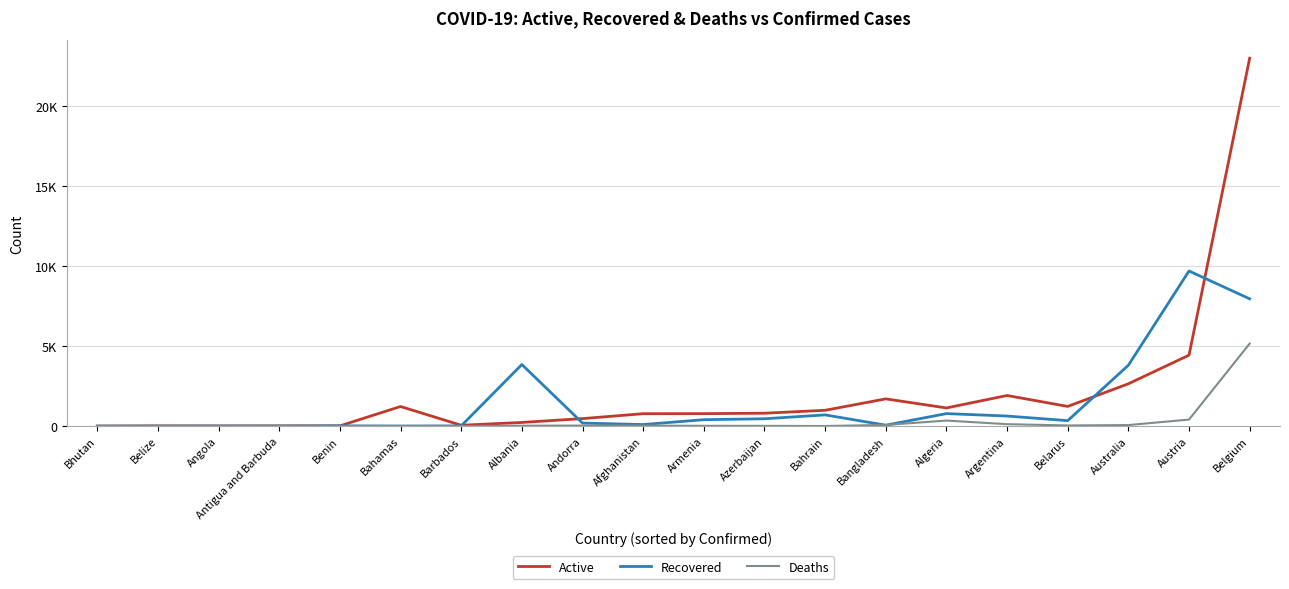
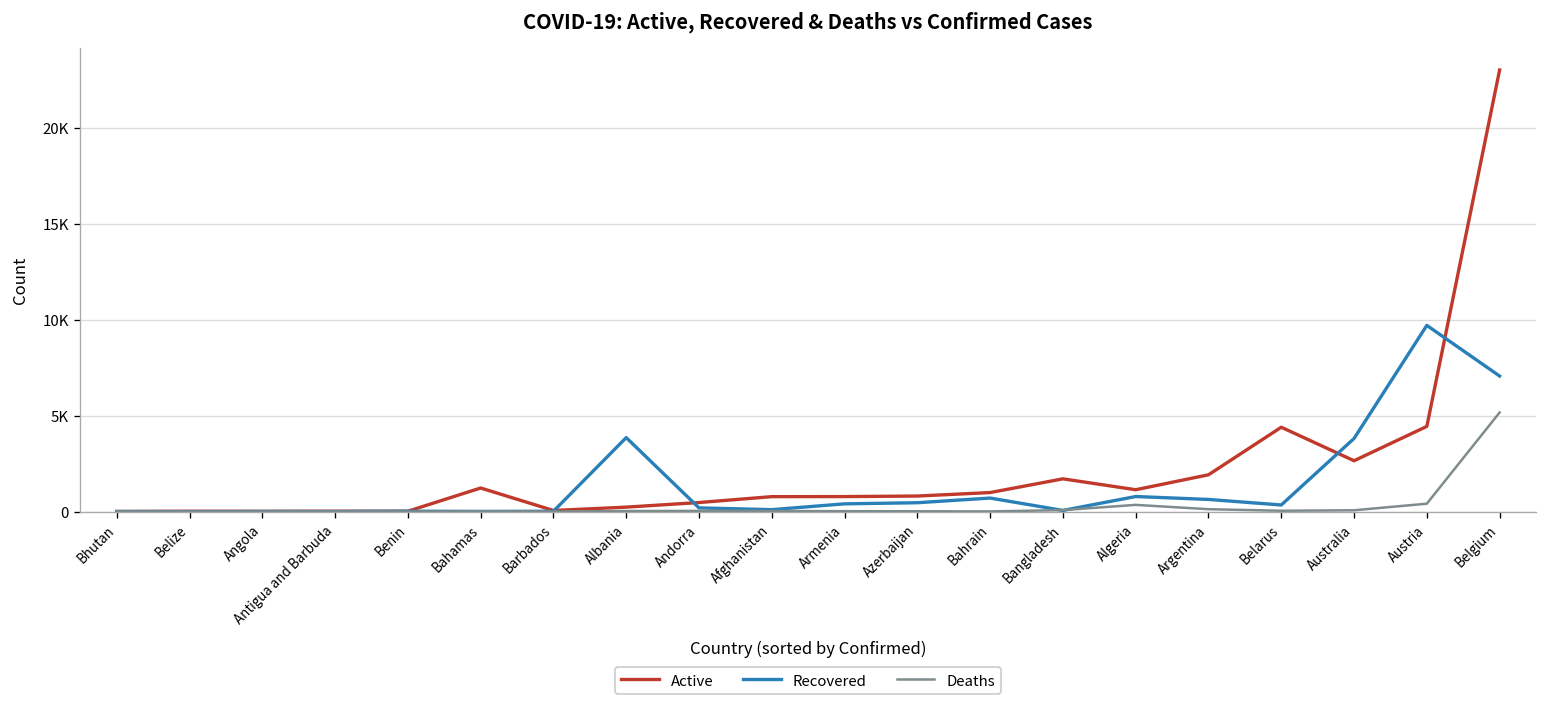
Active, Belarus: 1200 -> 4400
Recovered, Belgium: 8000 -> 7100
